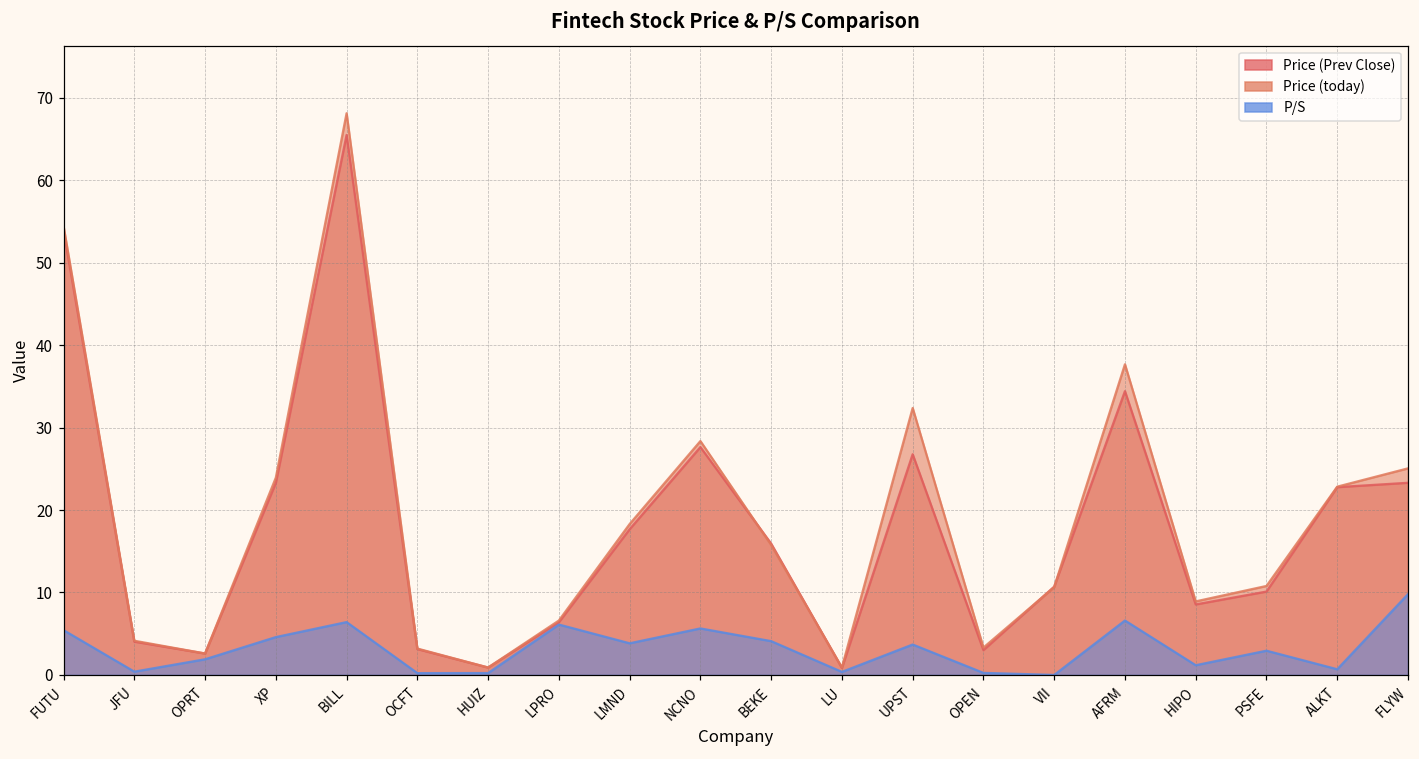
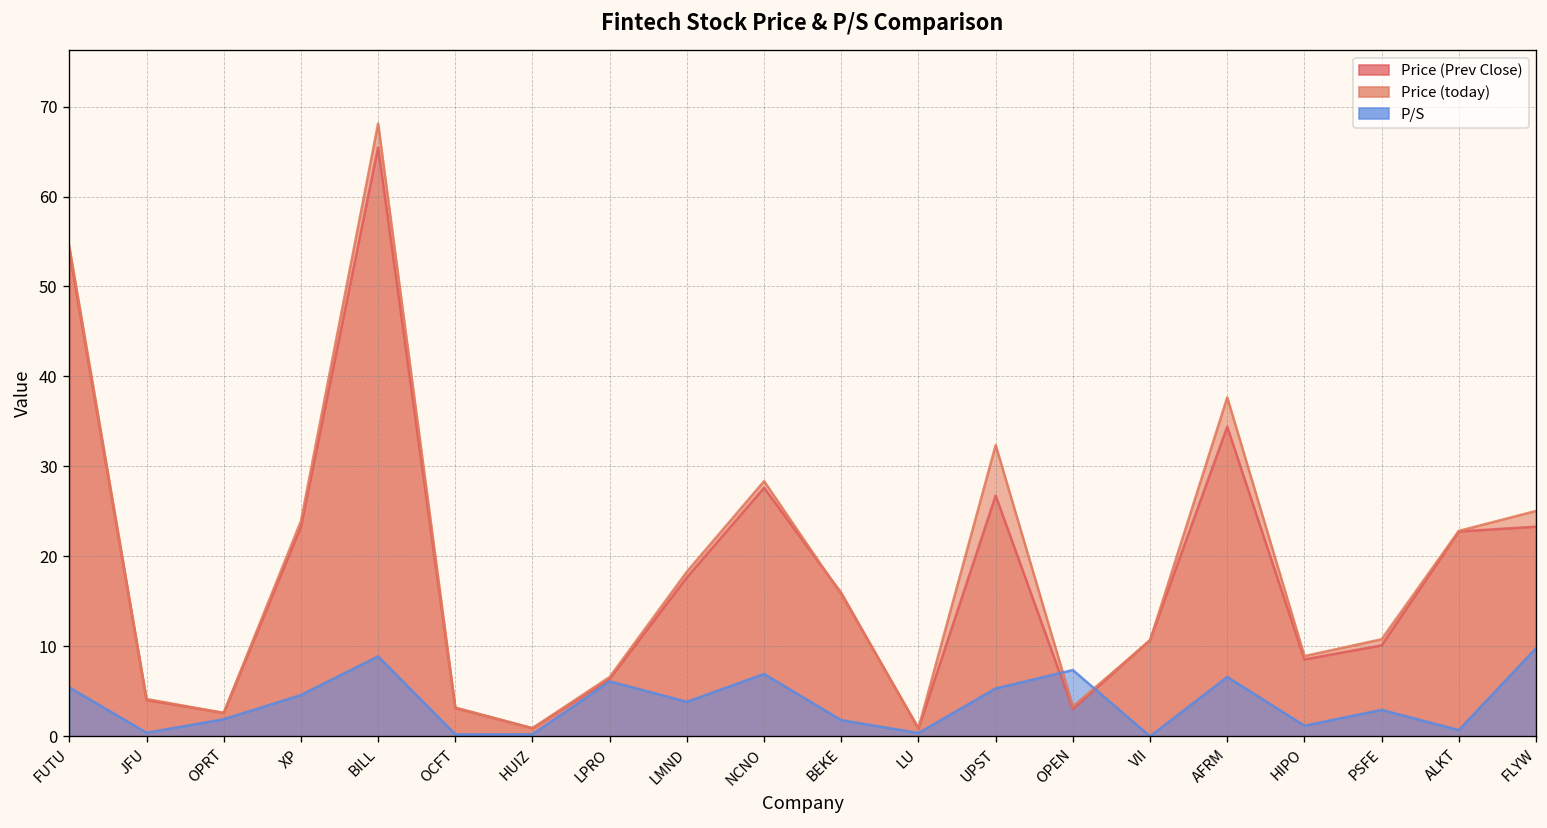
P/S, BILL: 6 -> 9
P/S, NCNO: 6 -> 7
P/S, BEKE: 4 -> 2
P/S, UPST: 4 -> 5
P/S, OPEN: 0 -> 7
